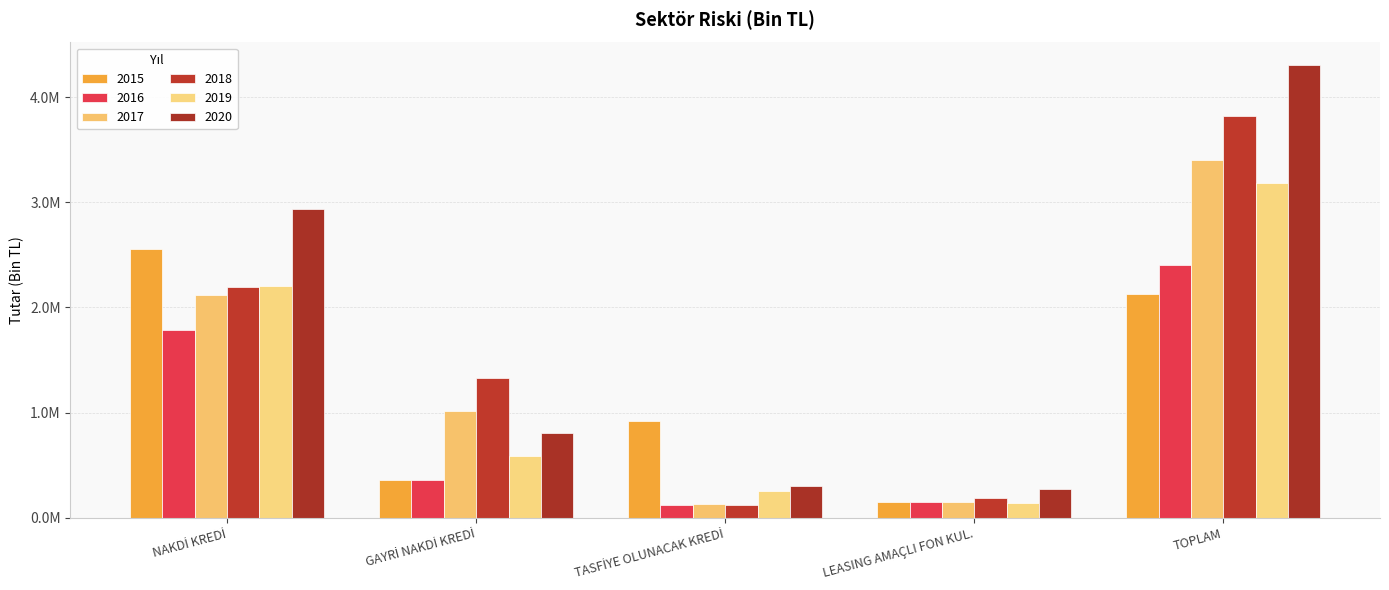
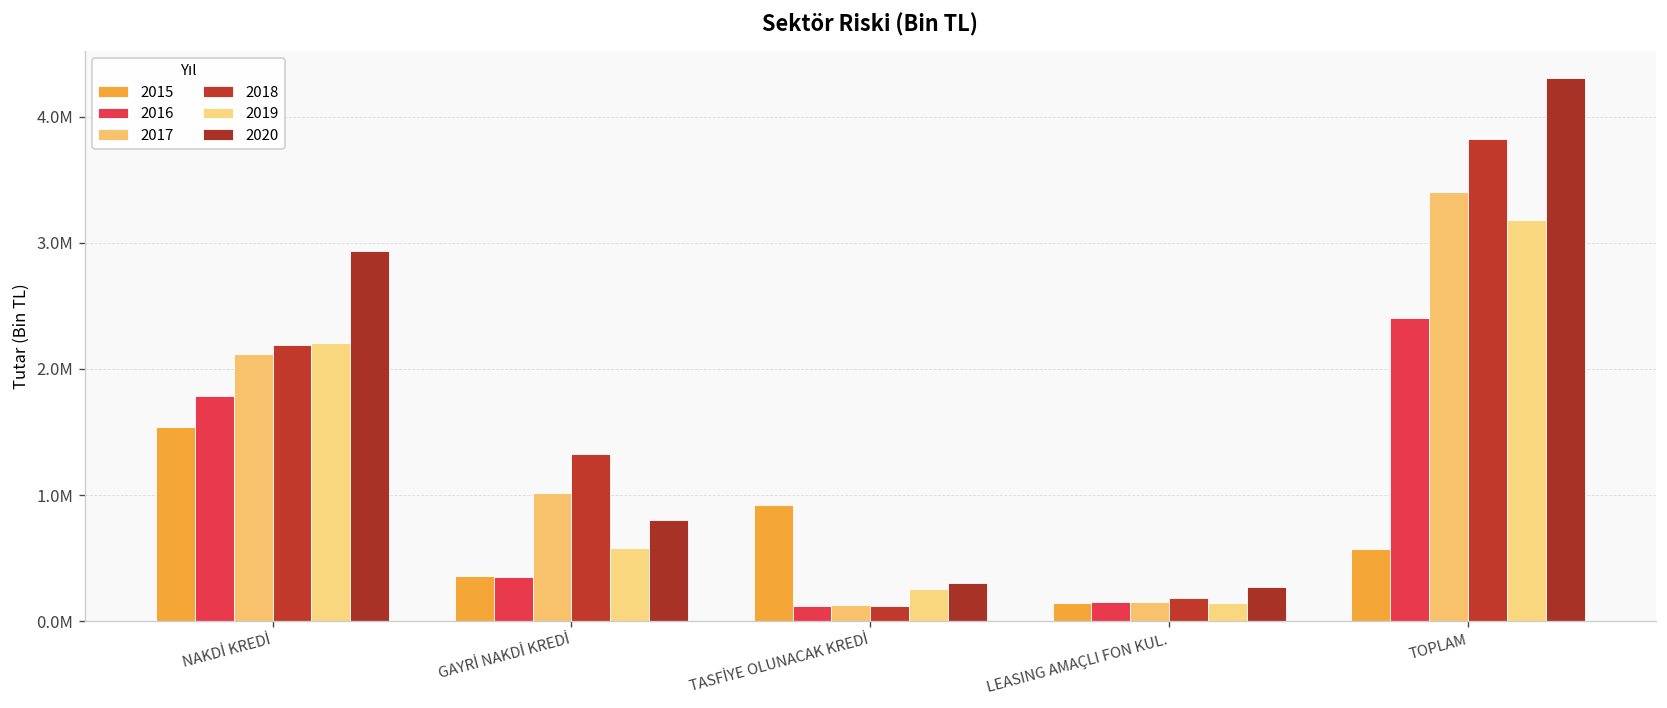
2015, NAKDİ KREDİ: 2560000 -> 1540000
2015, TOPLAM: 2130000 -> 570000
